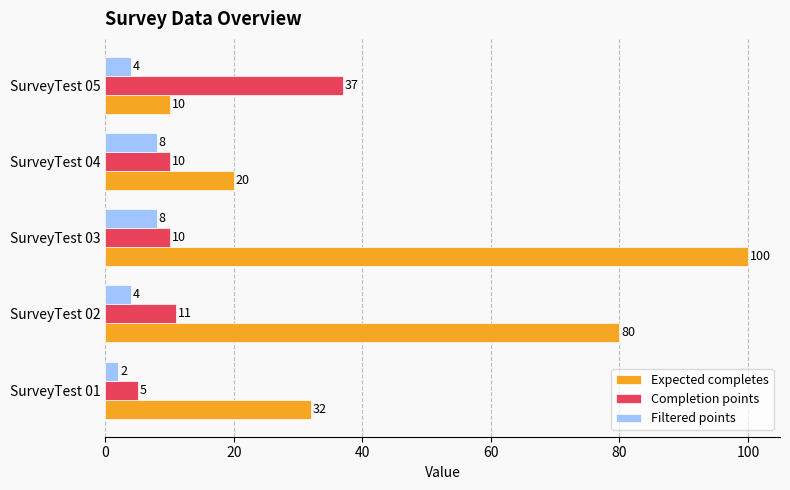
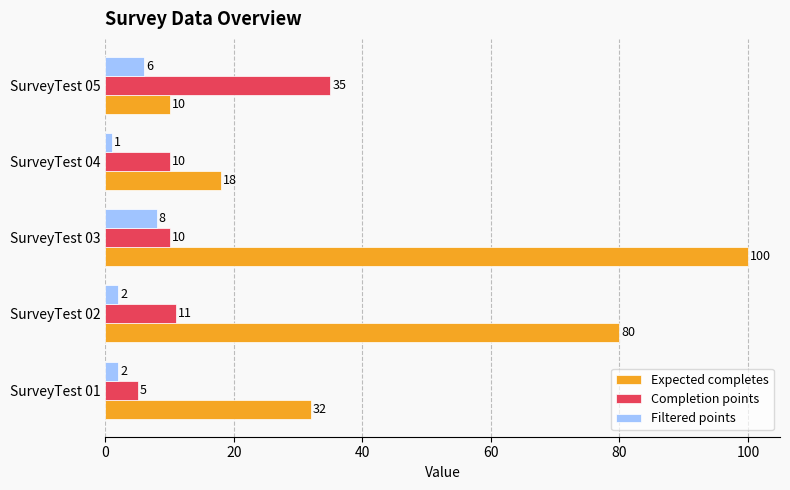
Filtered points, SurveyTest 05: 4 -> 6
Completion points, SurveyTest 05: 37 -> 35
Filtered points, SurveyTest 04: 8 -> 1
Expected completes, SurveyTest 04: 20 -> 18
Filtered points, SurveyTest 02: 4 -> 2
